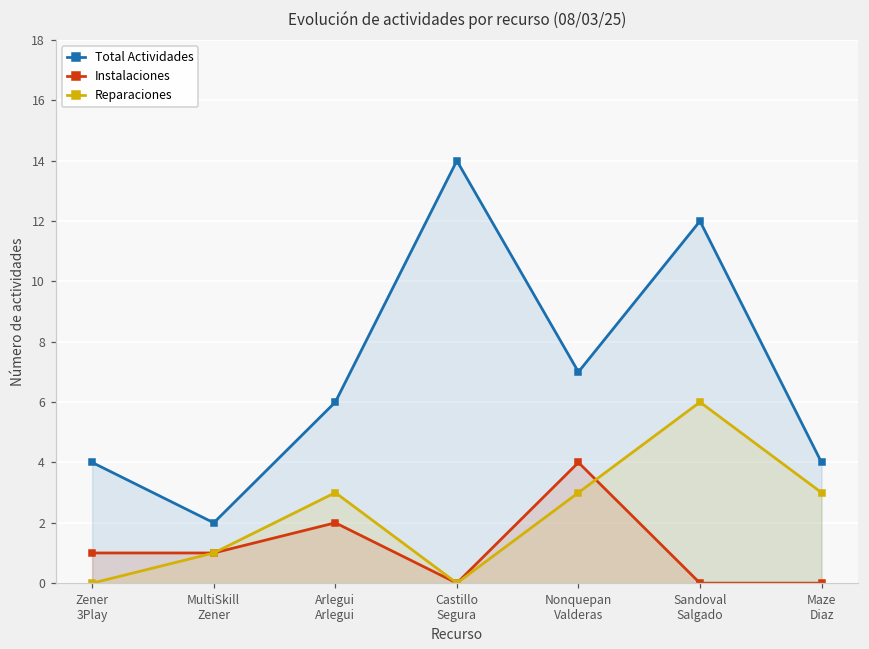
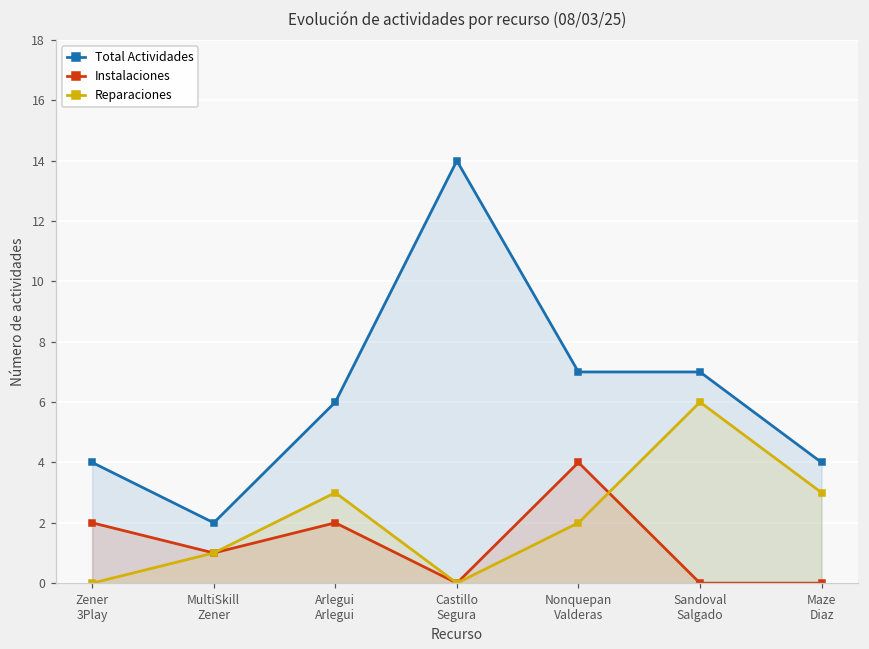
Instalaciones, Zener 3Play: 1 -> 2
Reparaciones, Nonquepan Valderas: 3 -> 2
Total Actividades, Sandoval Salgado: 12 -> 7
